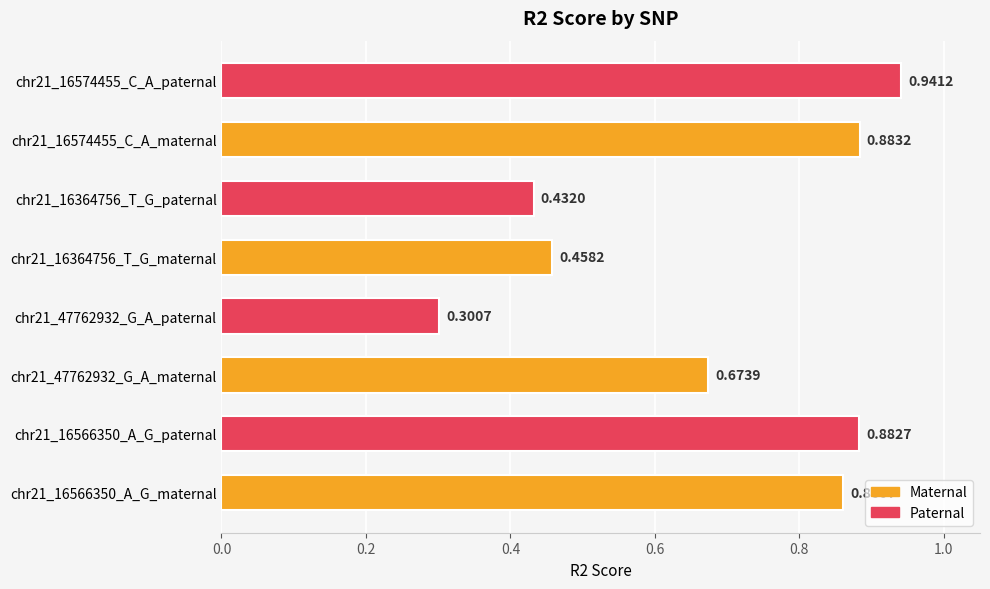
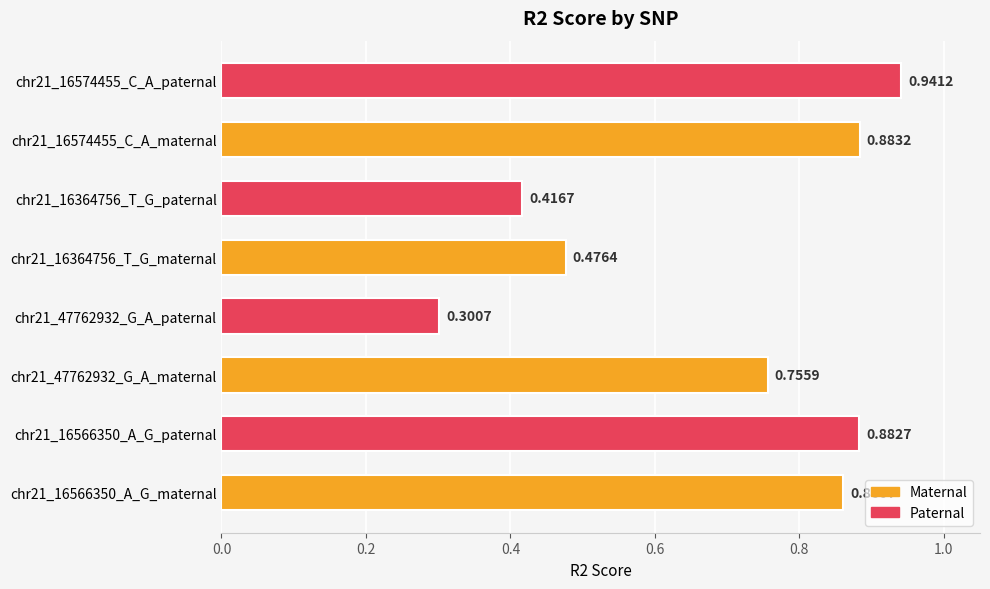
chr21_16364756_T_G_paternal: 0.4320 -> 0.4167
chr21_16364756_T_G_maternal: 0.4582 -> 0.4764
chr21_47762932_G_A_maternal: 0.6739 -> 0.7559
